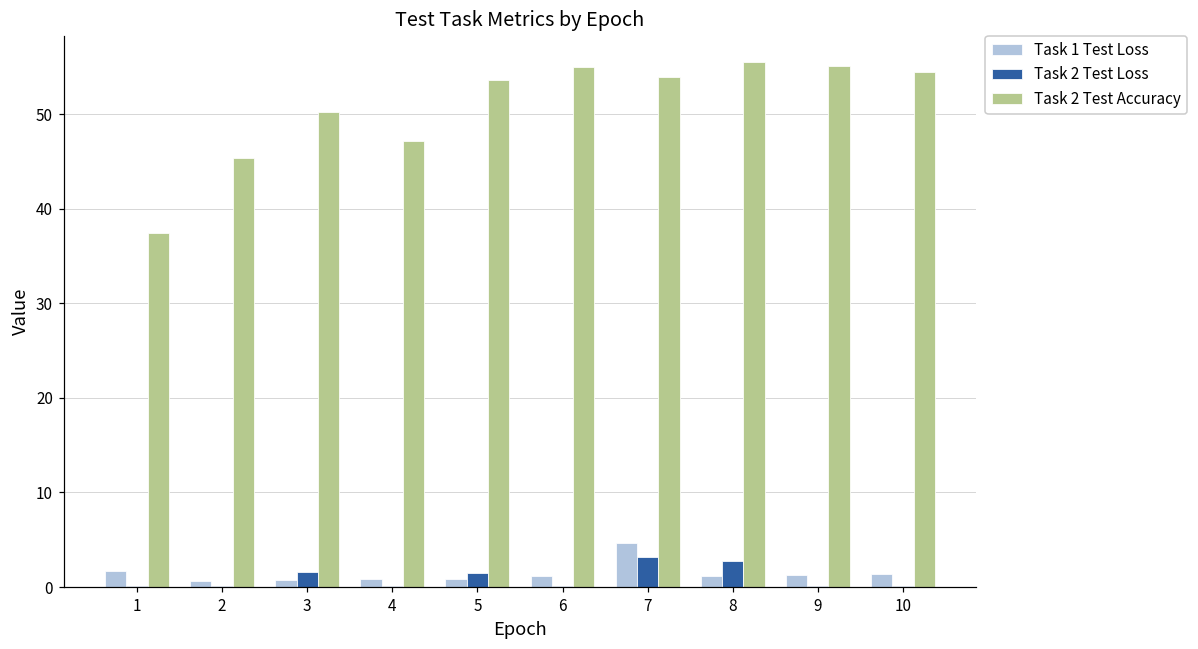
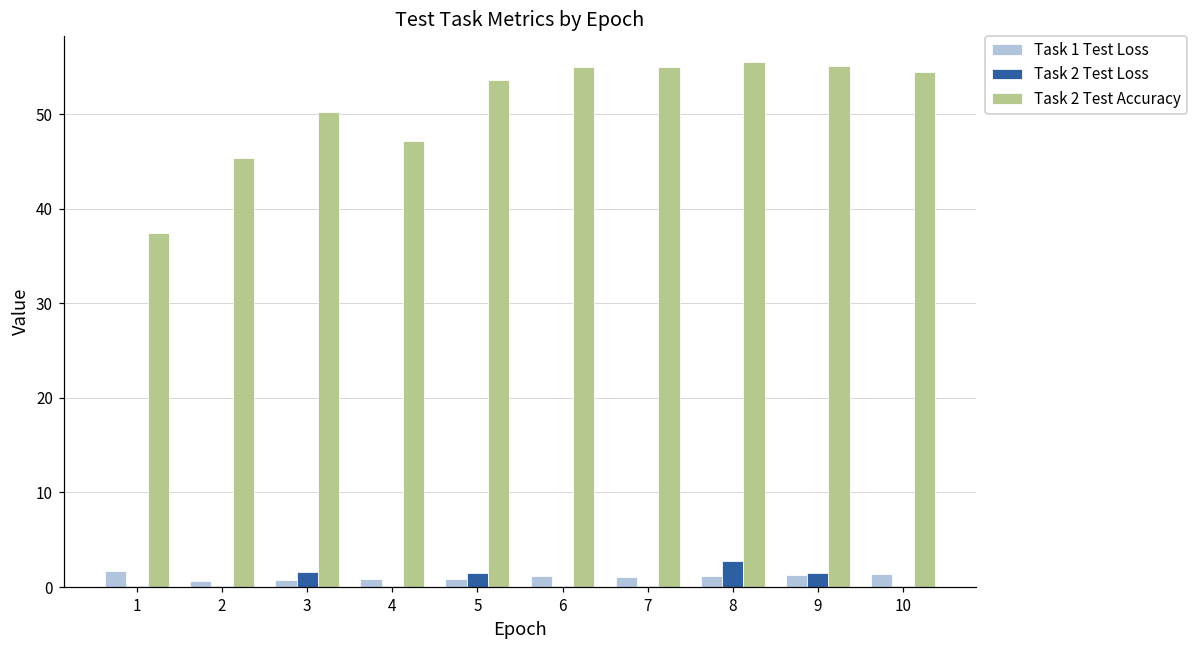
Task 1 Test Loss, 7: 5 -> 1
Task 2 Test Loss, 7: 3 -> 0
Task 2 Test Accuracy, 7: 54 -> 55
Task 2 Test Loss, 9: 0 -> 2
